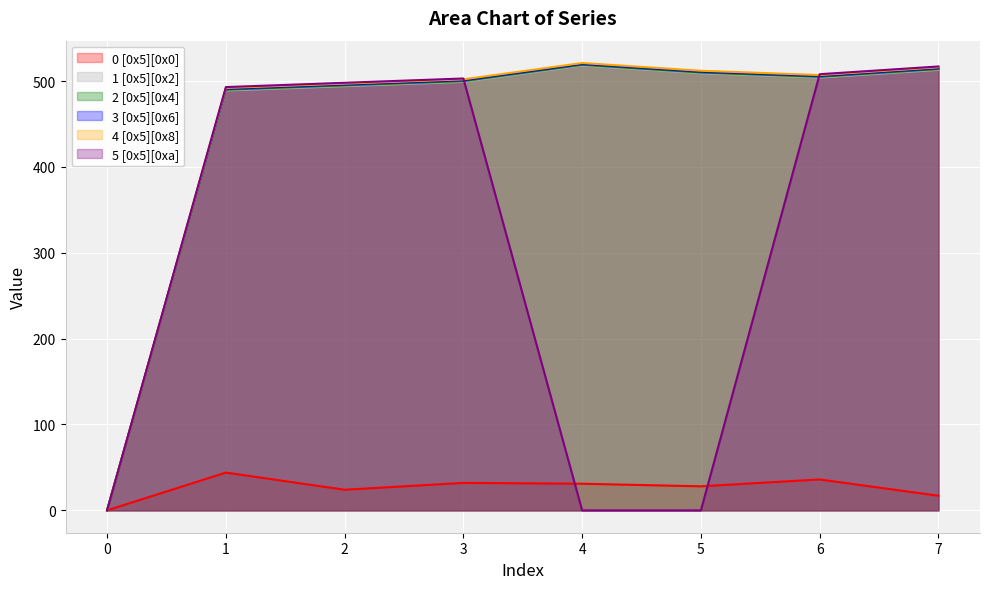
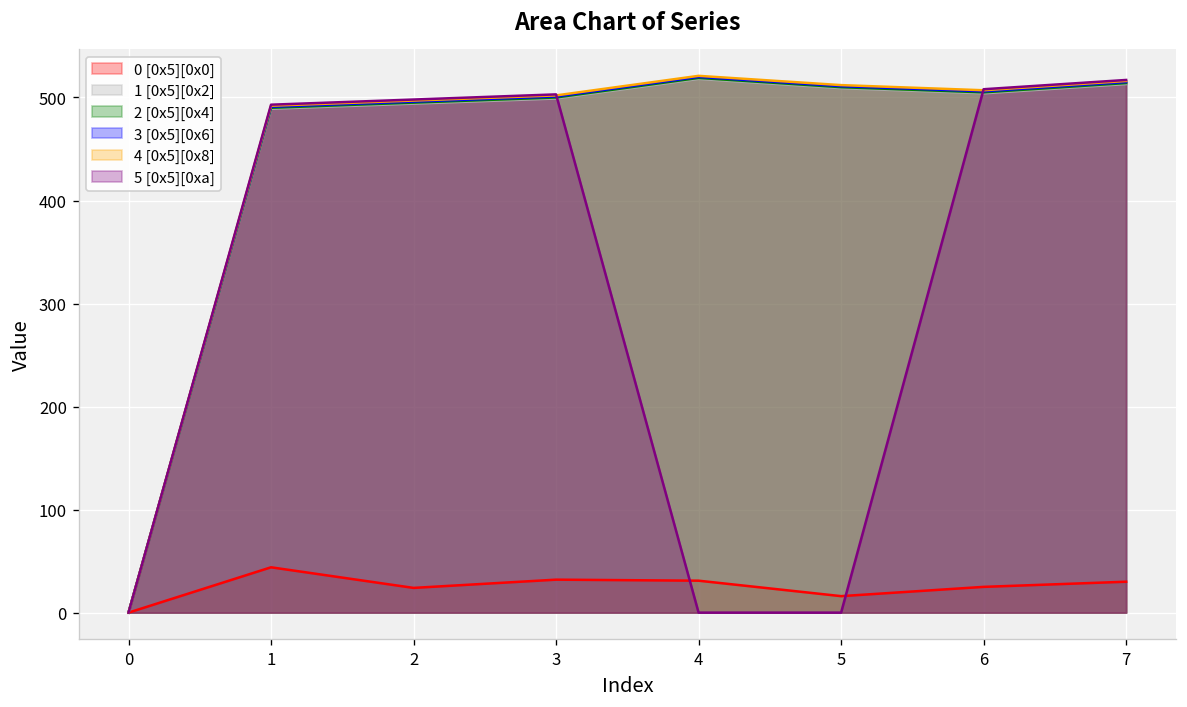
0 [0x5][0x0], 5: 30 -> 20
0 [0x5][0x0], 6: 40 -> 30
0 [0x5][0x0], 7: 20 -> 30
